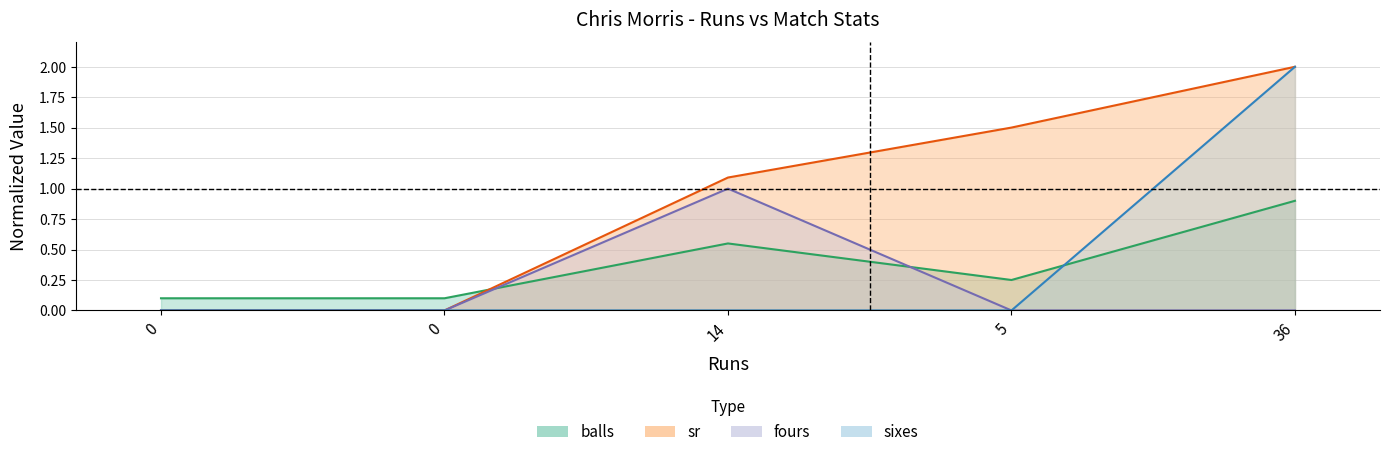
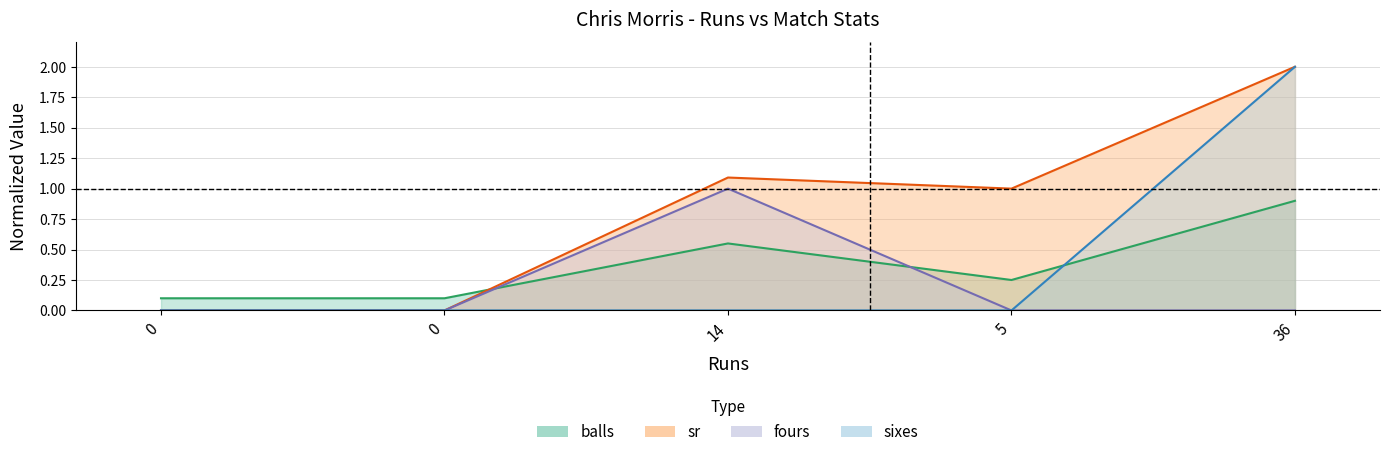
sr, 5: 1.50 -> 1.00
